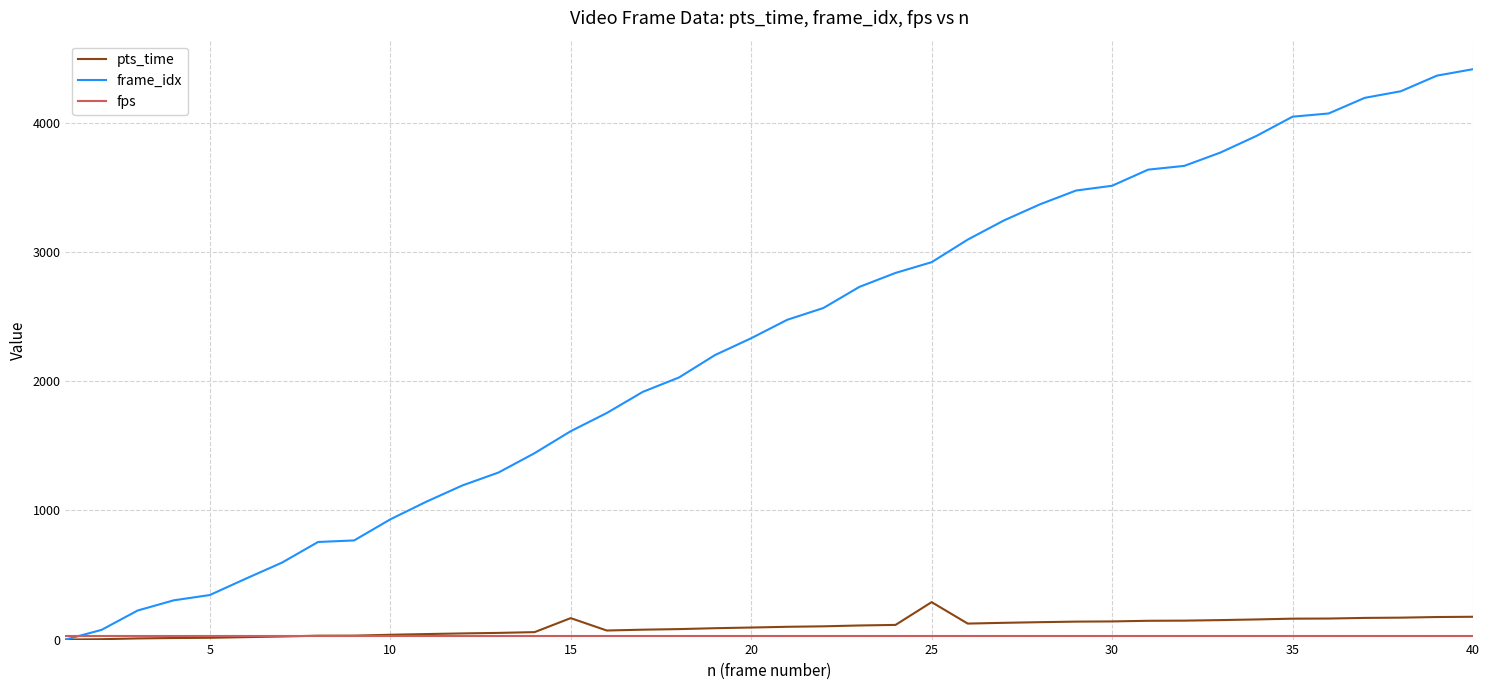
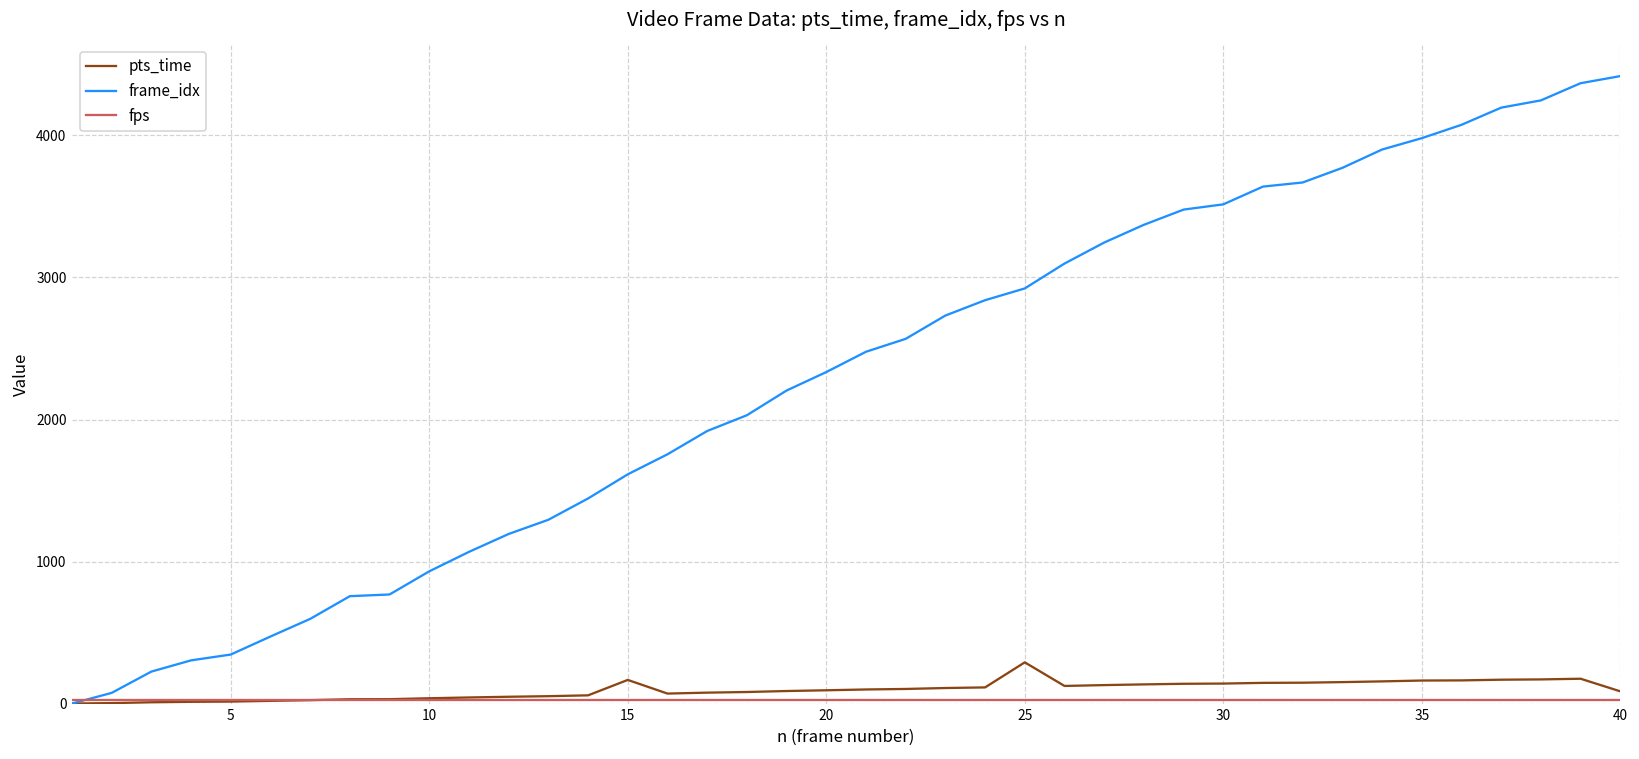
frame_idx, 35: 4050 -> 3980
pts_time, 40: 180 -> 90
